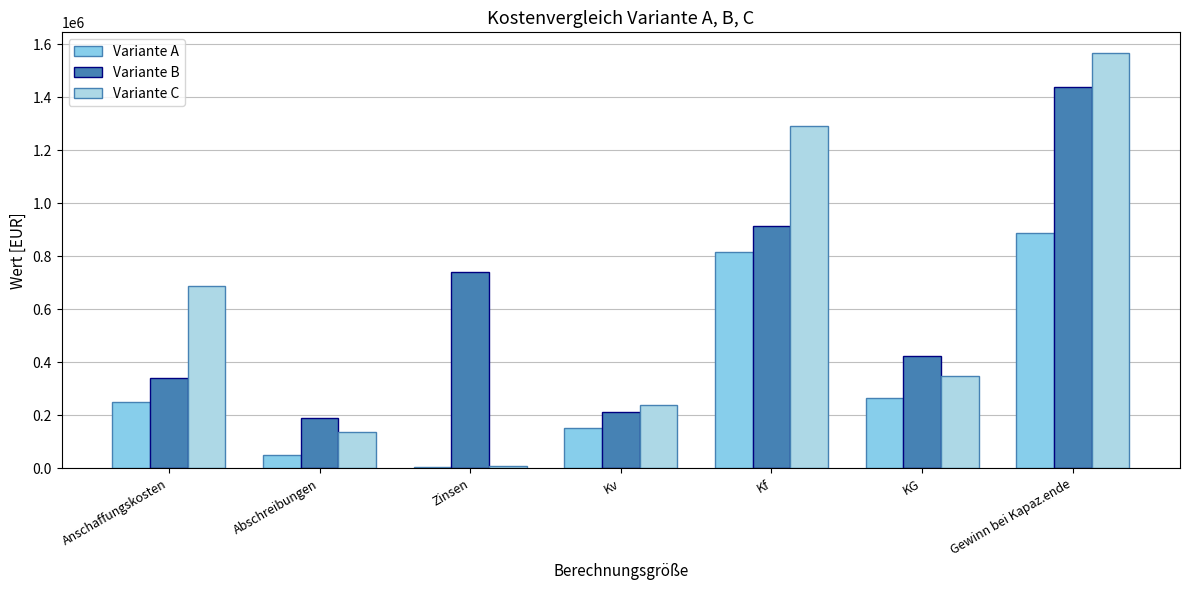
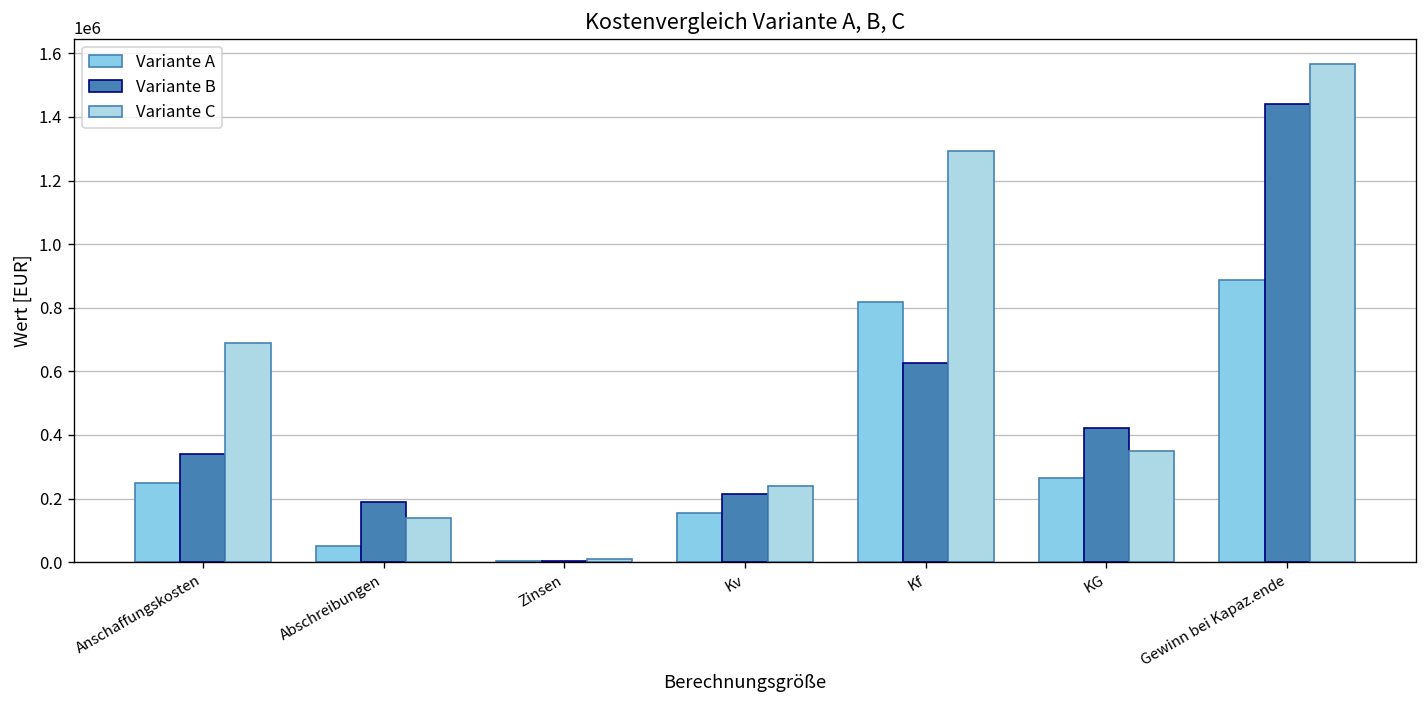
Variante B, Zinsen: 740000 -> 10000
Variante B, Kf: 920000 -> 620000
